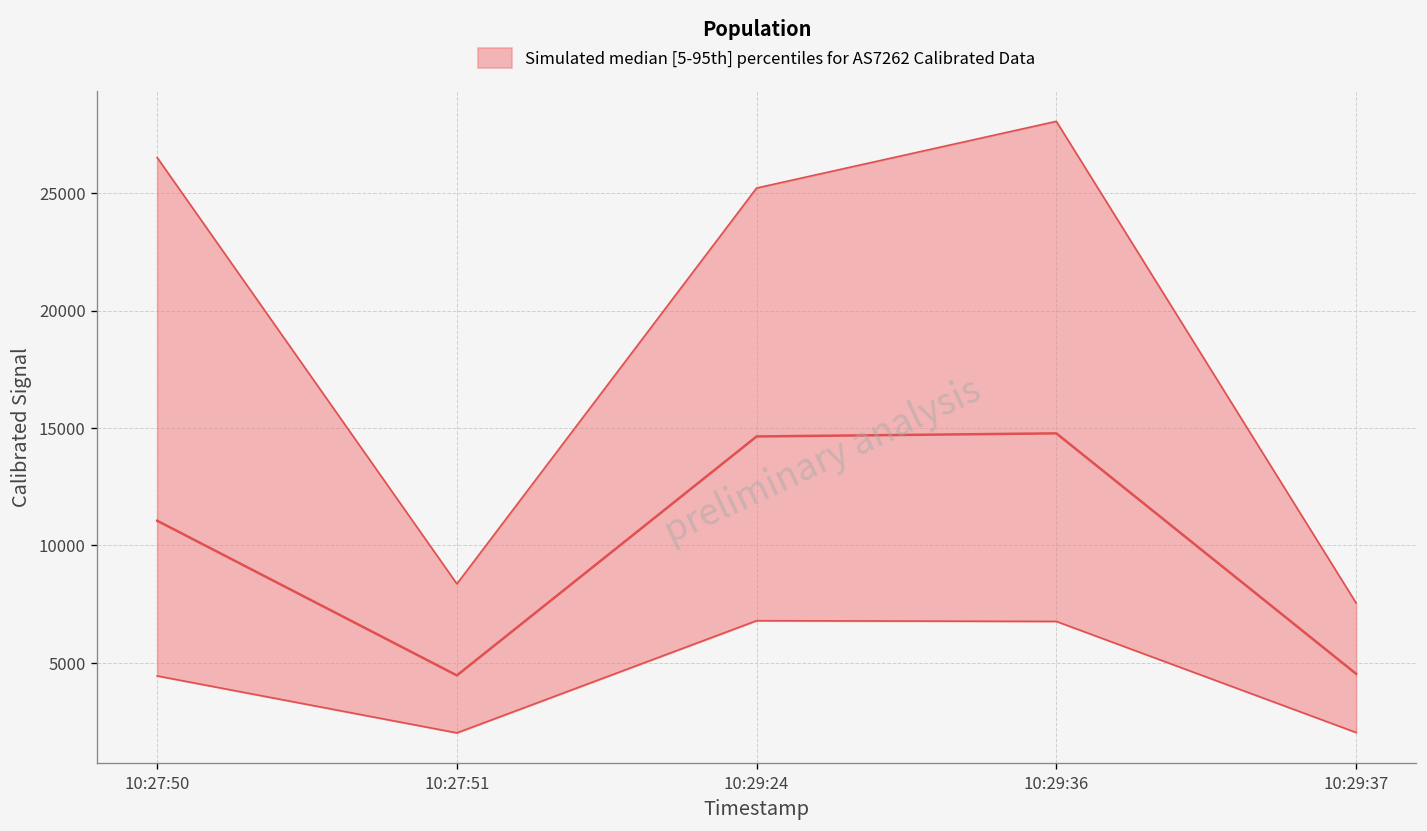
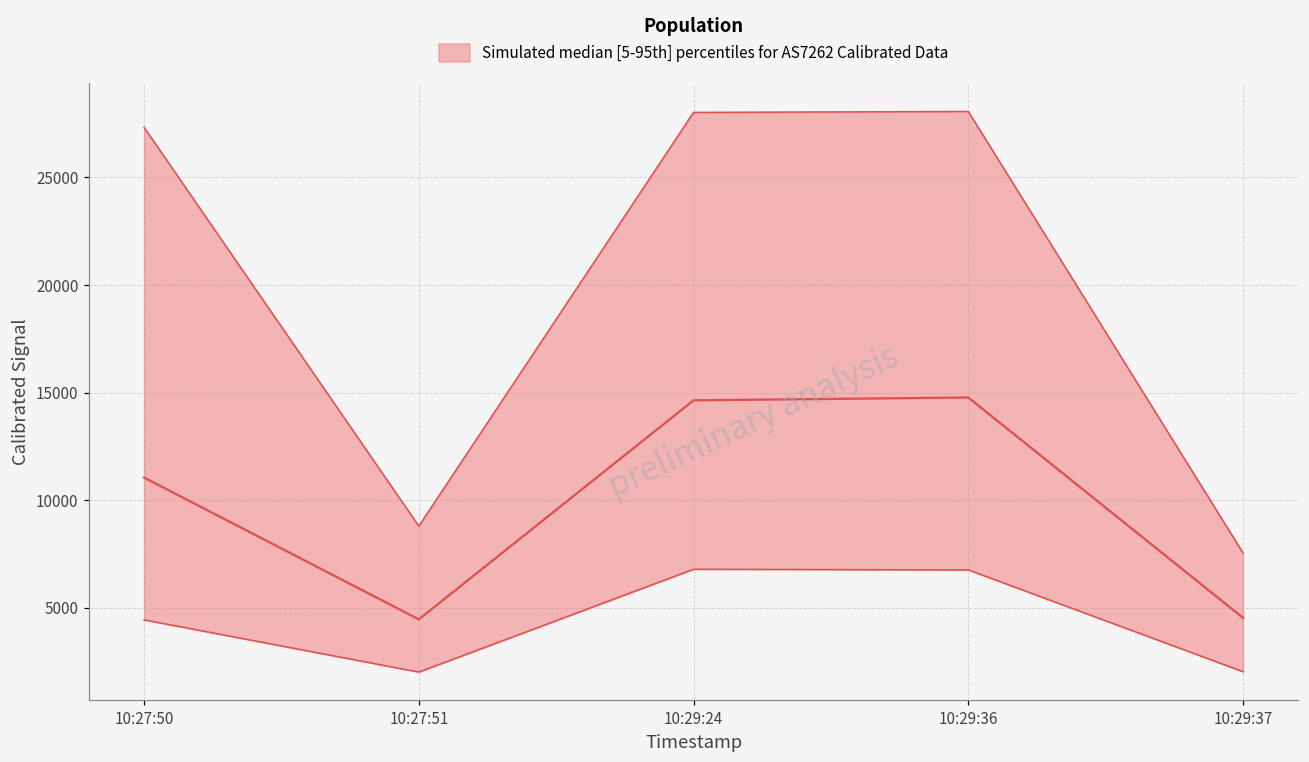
Simulated median [5-95th] percentiles for AS7262 Calibrated Data, 10:27:50: 26500 -> 27300
Simulated median [5-95th] percentiles for AS7262 Calibrated Data, 10:27:51: 8400 -> 8800
Simulated median [5-95th] percentiles for AS7262 Calibrated Data, 10:29:24: 25200 -> 28000
